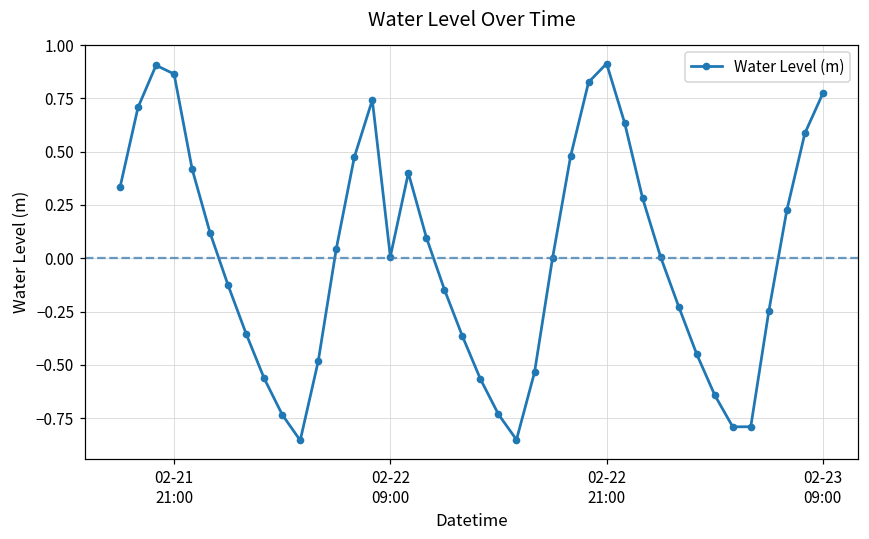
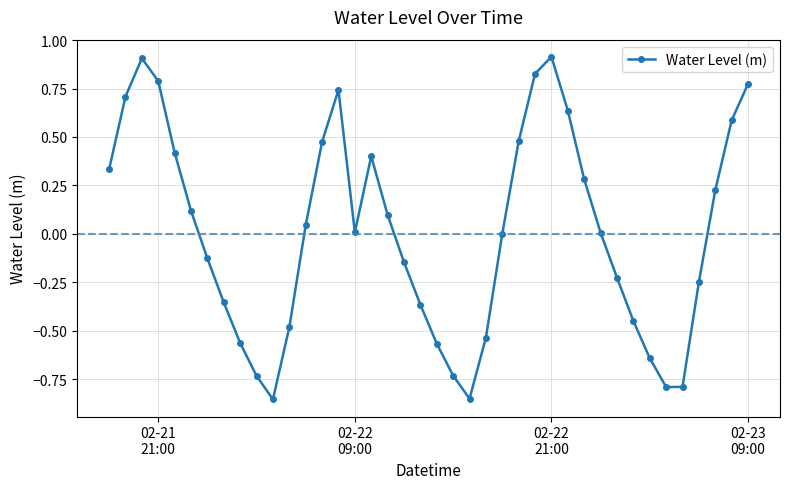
02-21 21:00: 0.86 -> 0.79
